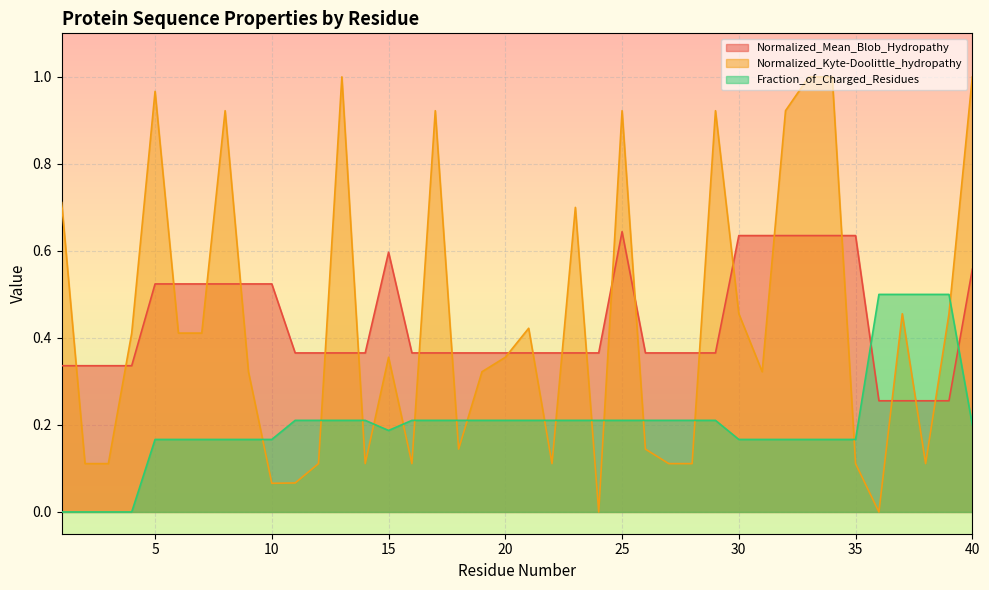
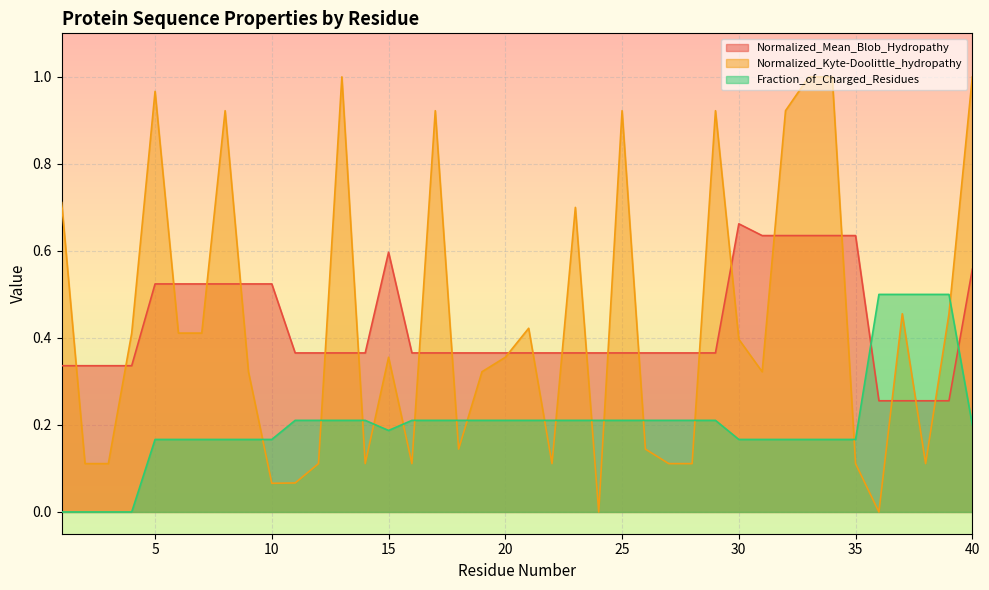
Normalized_Mean_Blob_Hydropathy, 25: 0.64 -> 0.37
Normalized_Mean_Blob_Hydropathy, 30: 0.64 -> 0.66
Normalized_Kyte-Doolittle_hydropathy, 30: 0.46 -> 0.40
